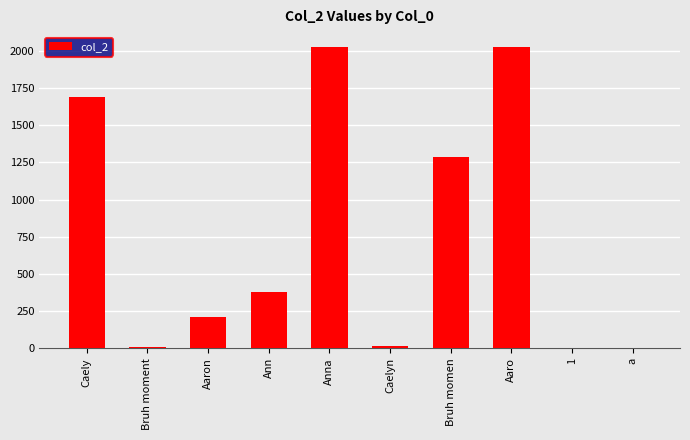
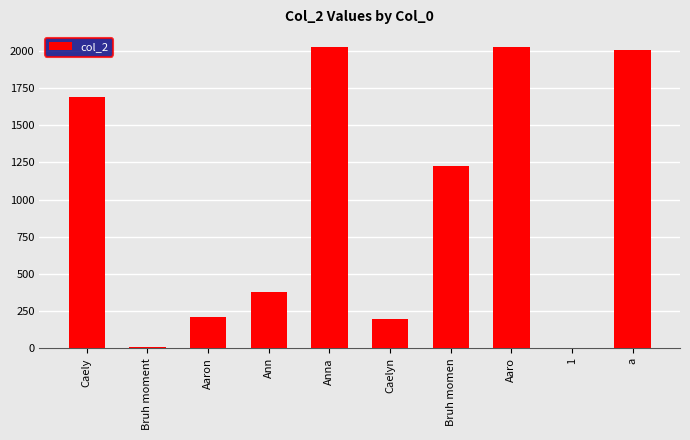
Caelyn: 20 -> 200
Bruh momen: 1290 -> 1220
a: 0 -> 2010
